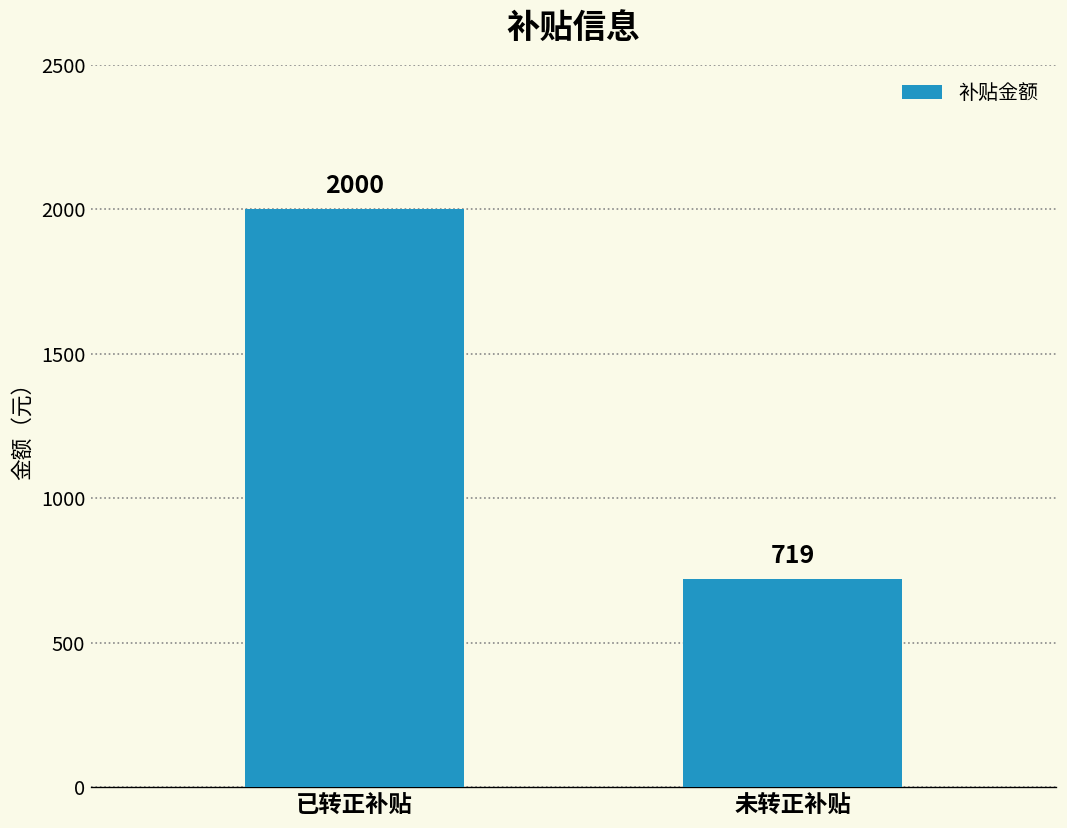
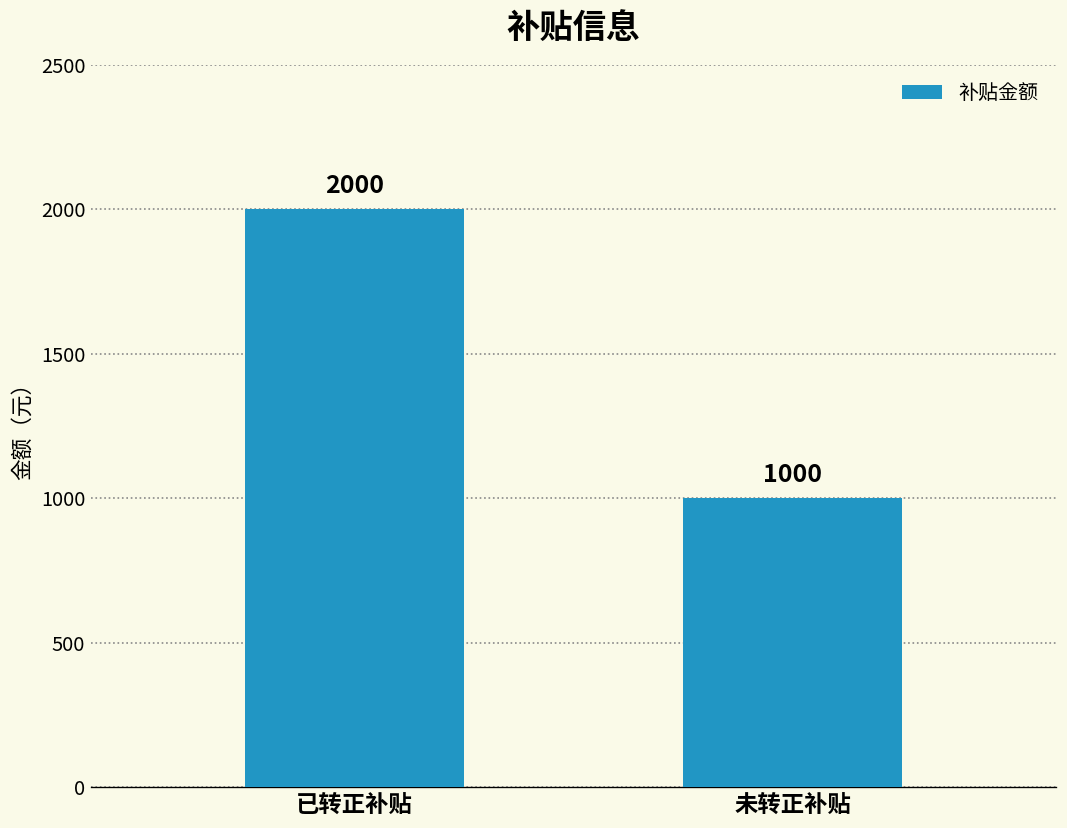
未转正补贴: 719 -> 1000
